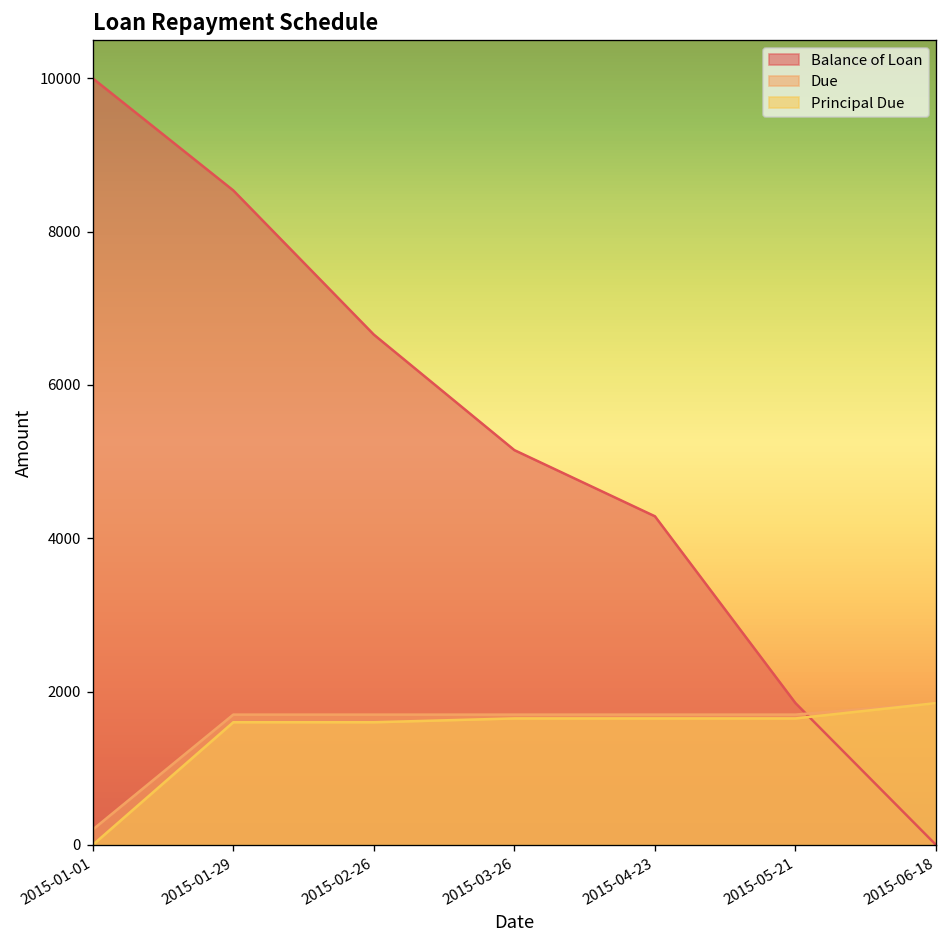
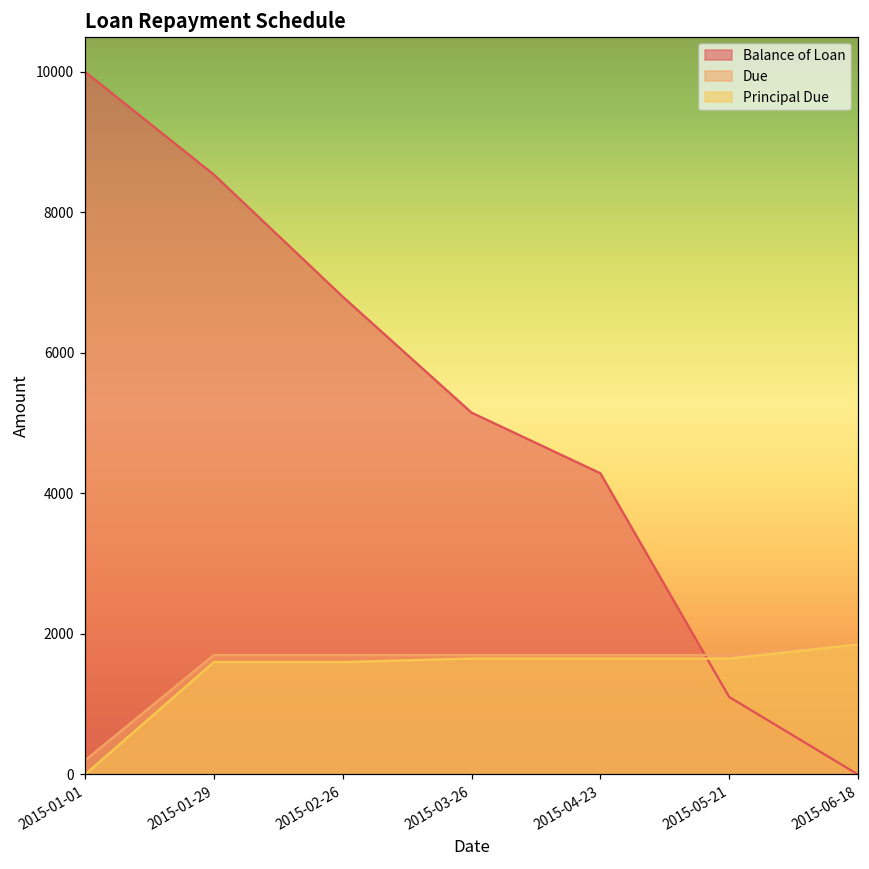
Balance of Loan, 2015-02-26: 6700 -> 6800
Balance of Loan, 2015-05-21: 1900 -> 1100
